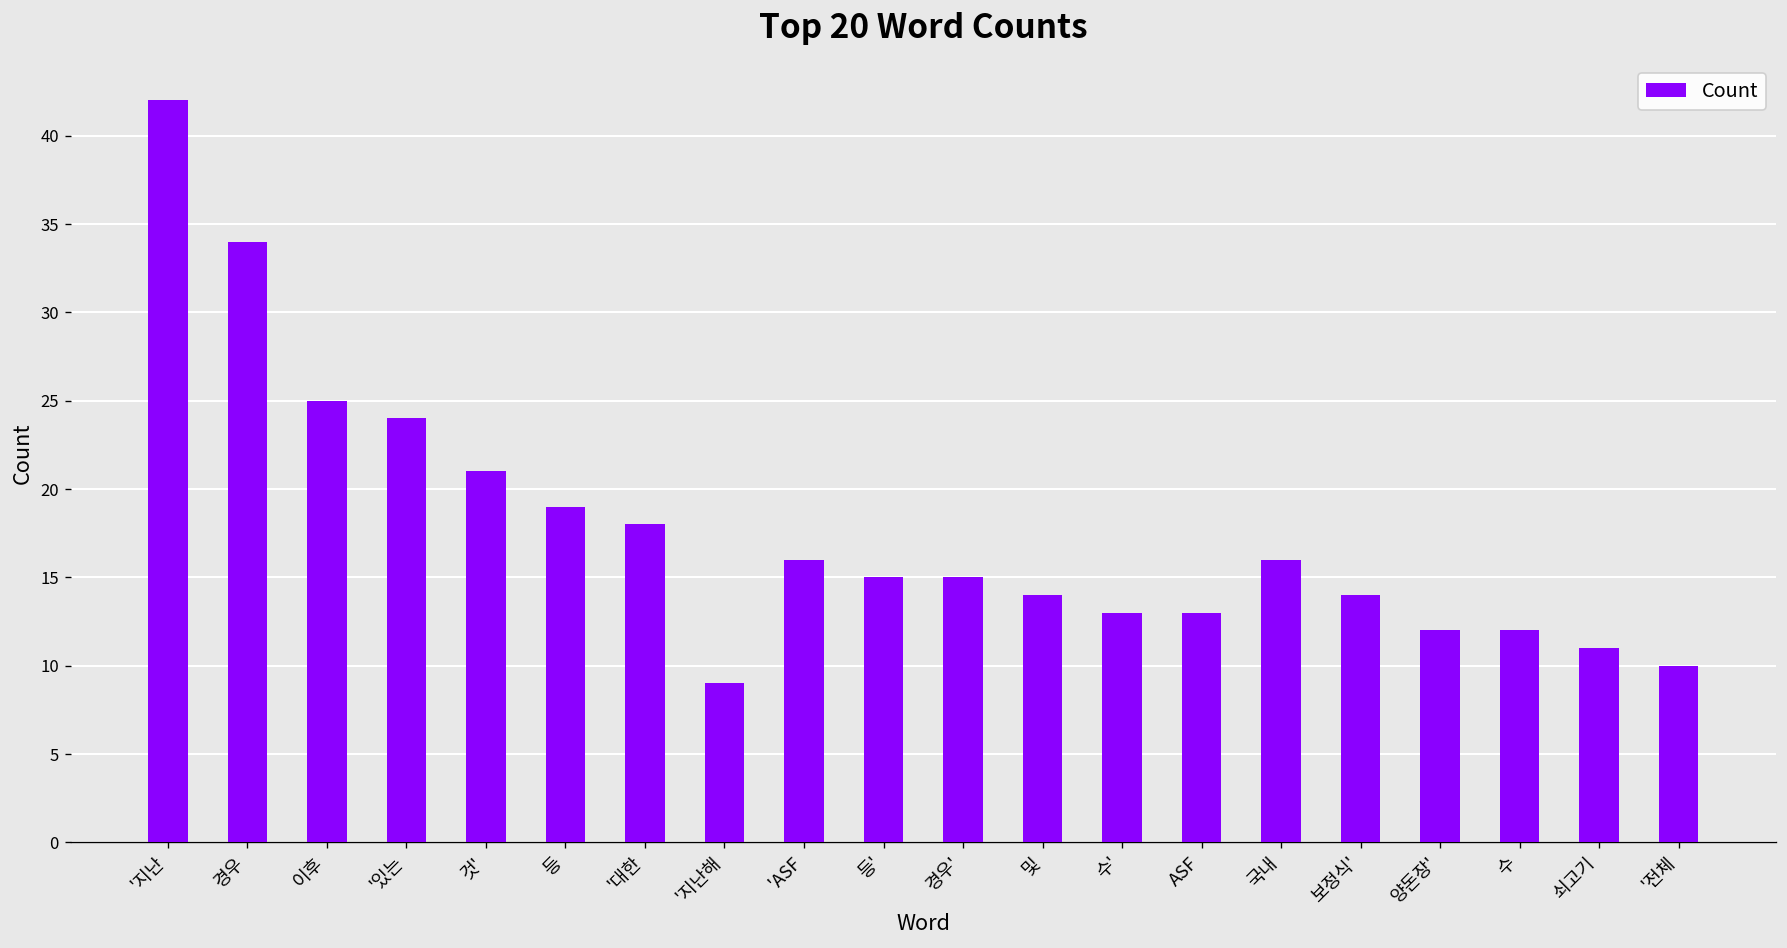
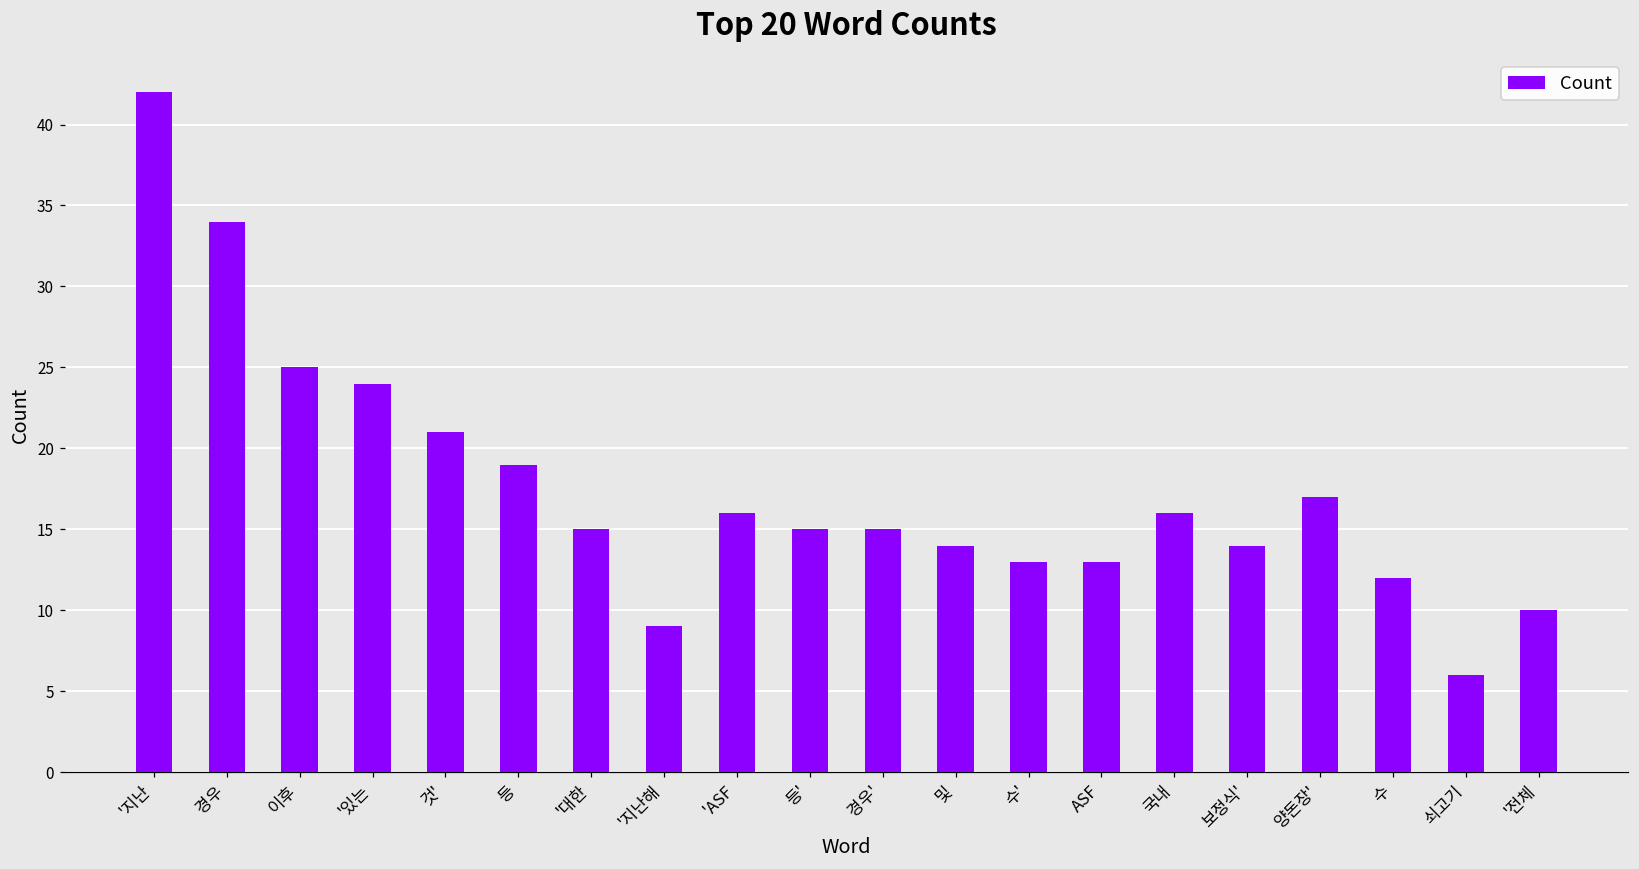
'대한: 18 -> 15
양돈장': 12 -> 17
쇠고기: 11 -> 6
